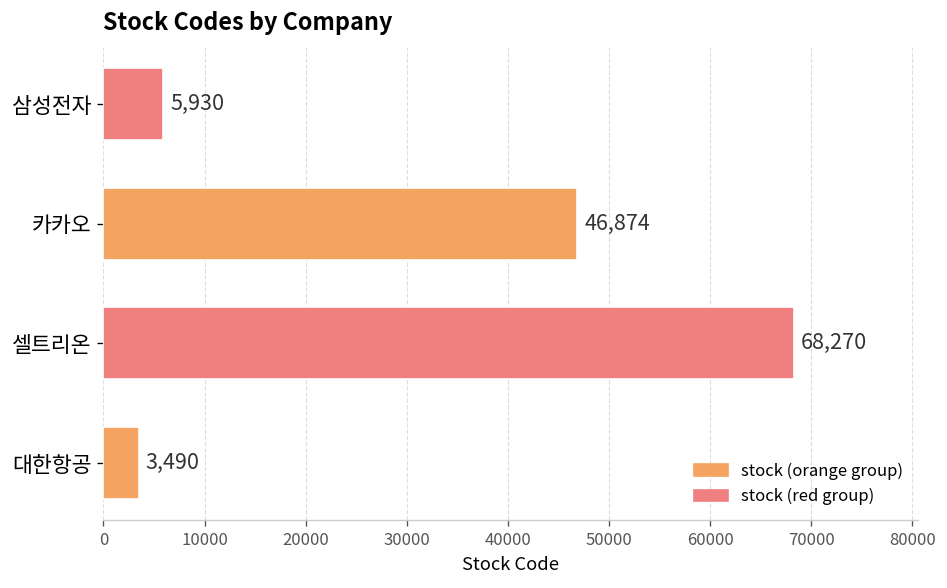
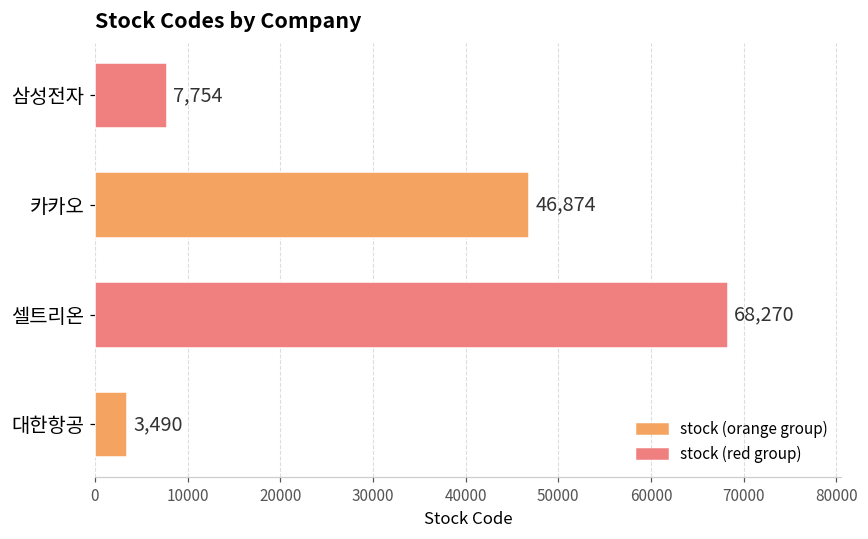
삼성전자: 5,930 -> 7,754
